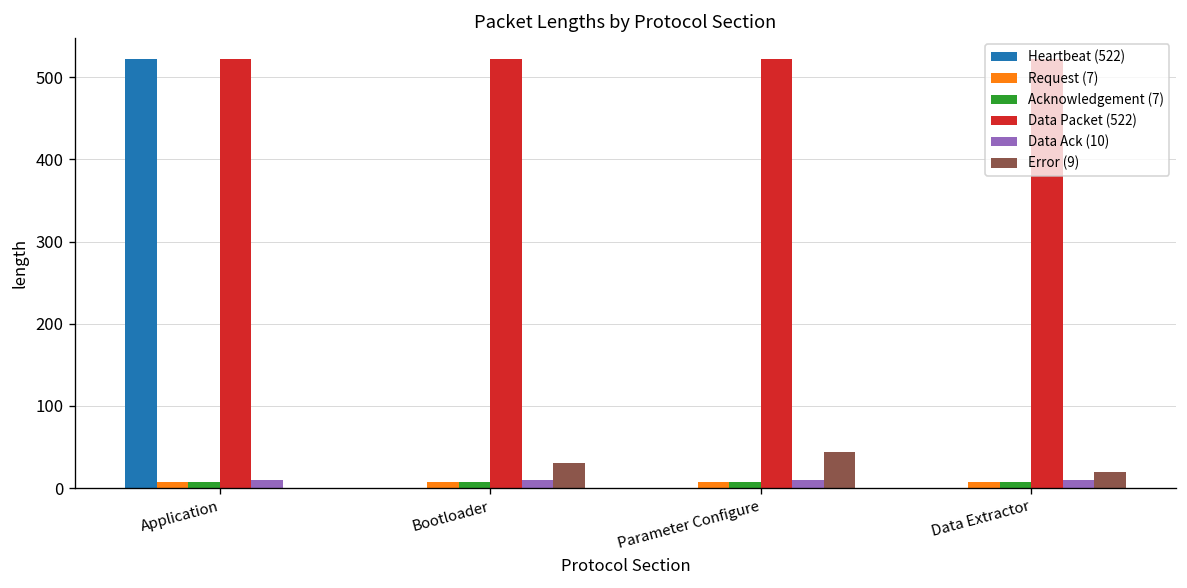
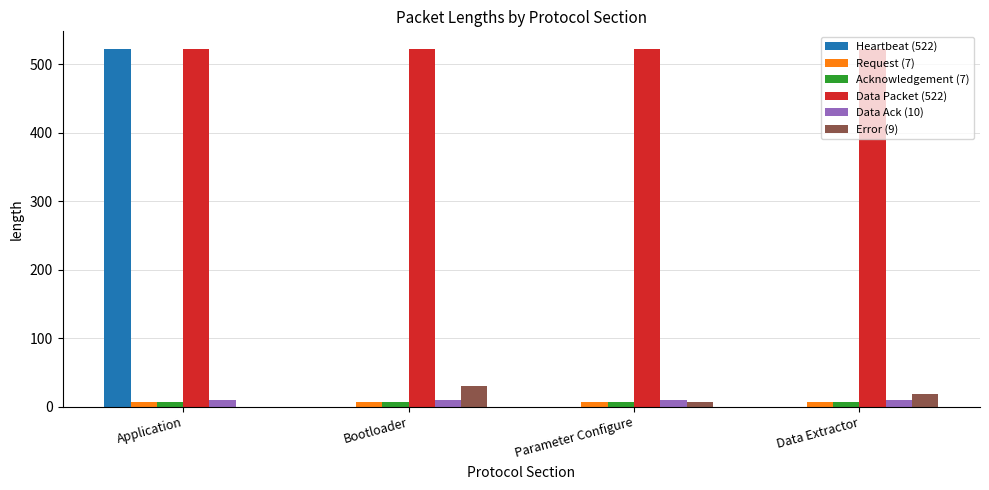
Error (9), Parameter Configure: 40 -> 10
